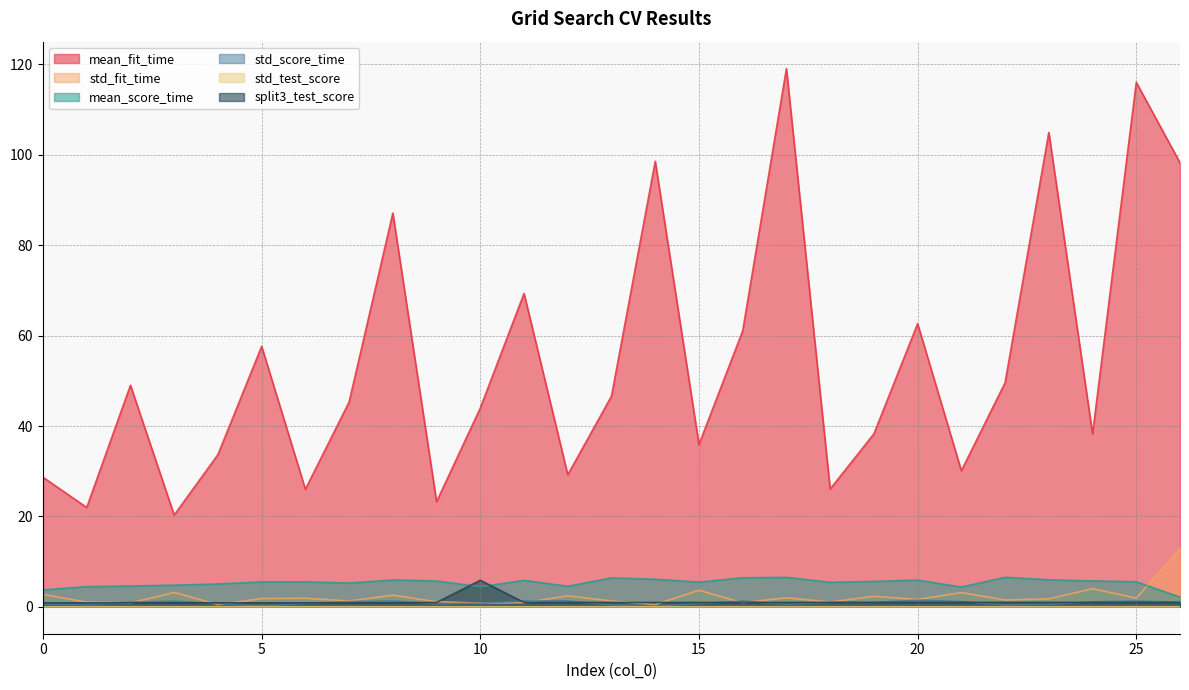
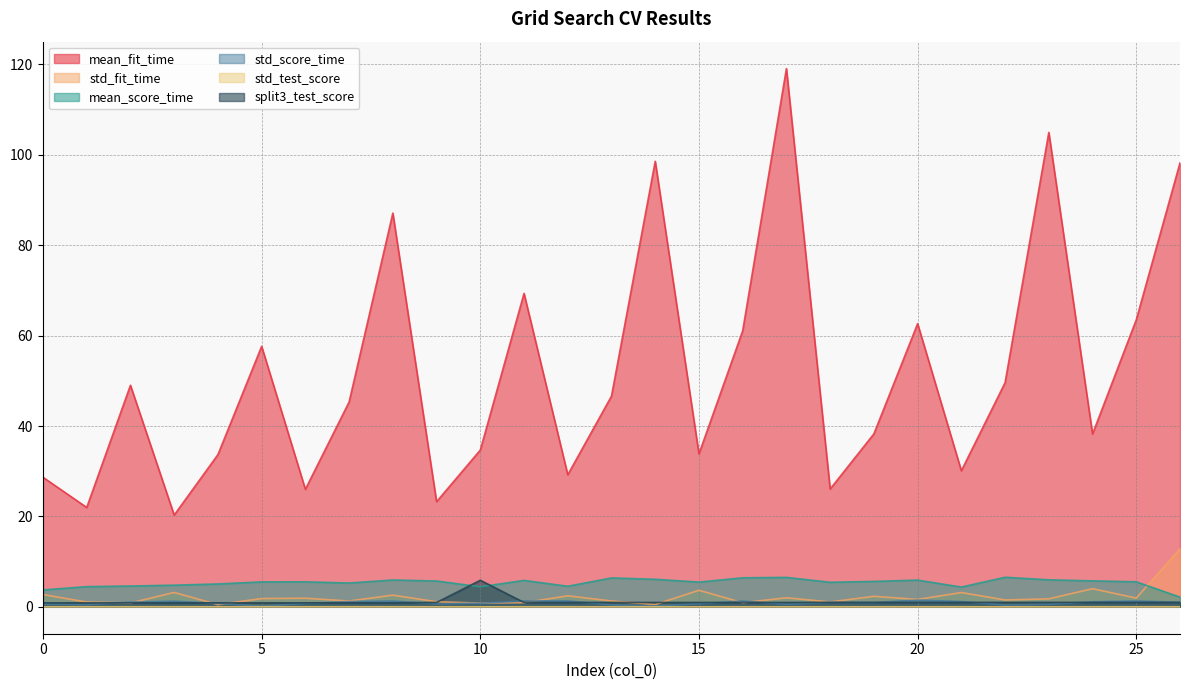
mean_fit_time, 10: 44 -> 35
mean_fit_time, 15: 36 -> 34
mean_fit_time, 25: 116 -> 64
